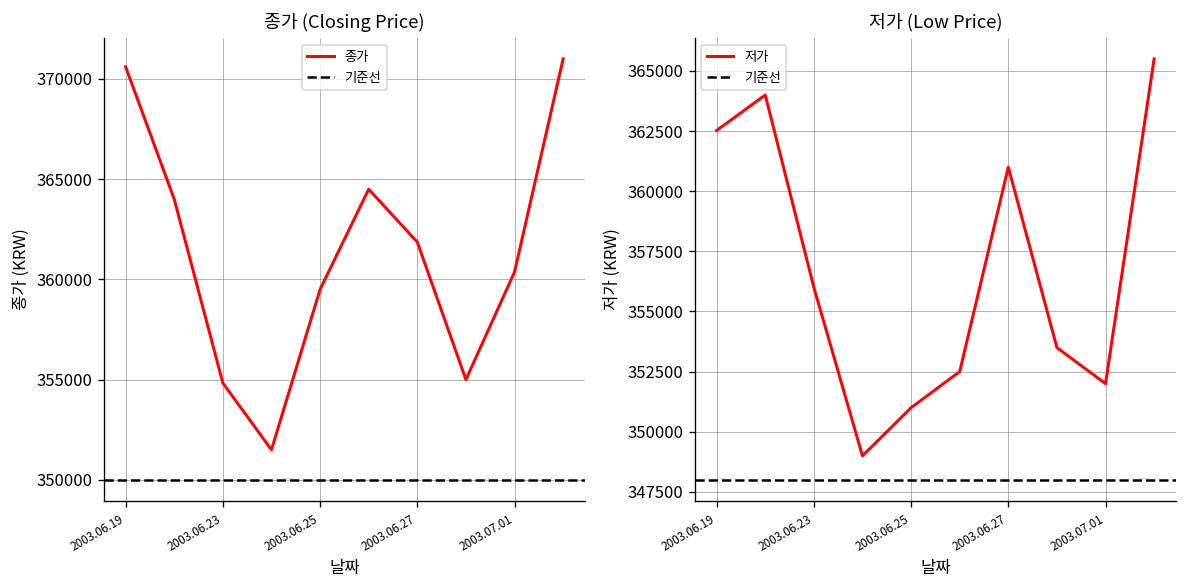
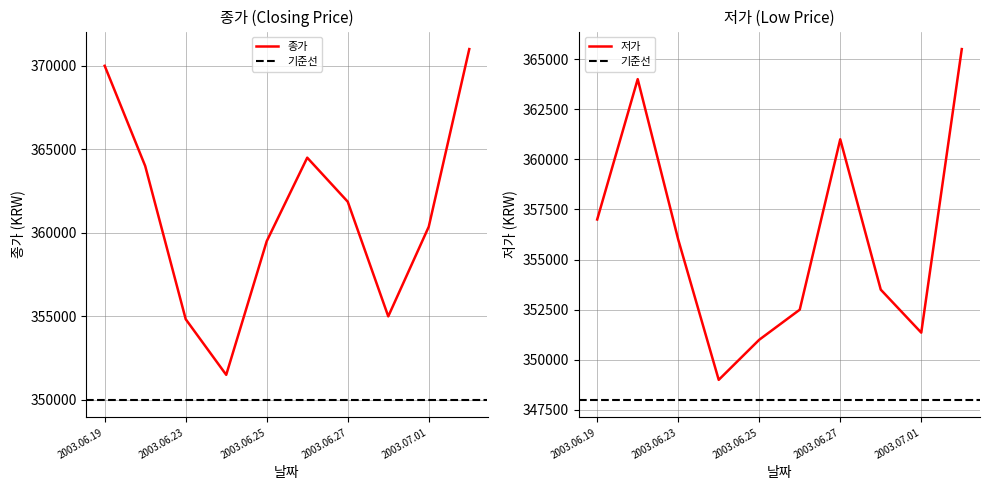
종가 (Closing Price), 2003.06.19: 370600 -> 370000
저가 (Low Price), 2003.06.19: 362500 -> 357000
저가 (Low Price), 2003.07.01: 352000 -> 351400
